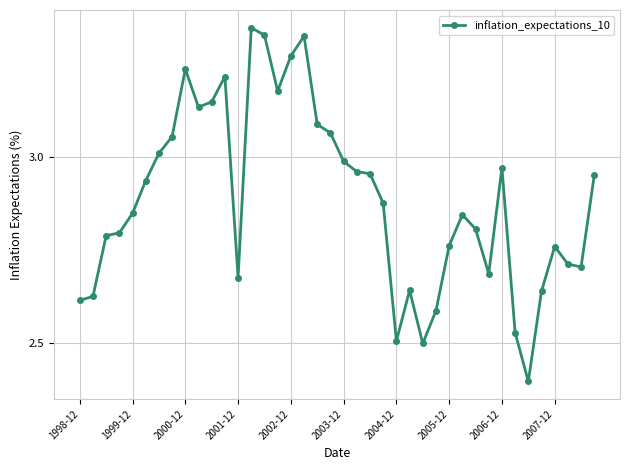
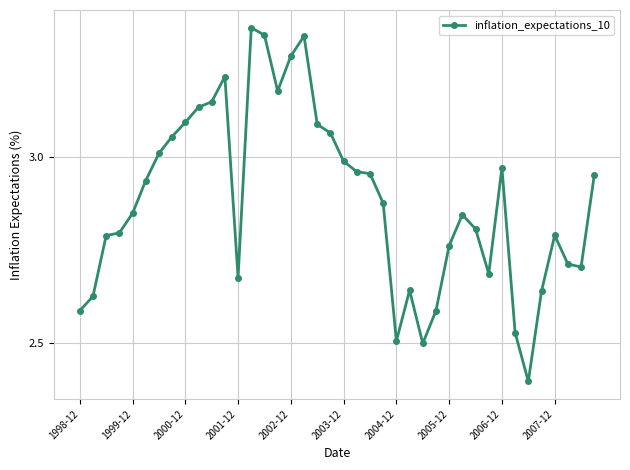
1998-12: 2.61 -> 2.59
2000-12: 3.24 -> 3.09
2007-12: 2.76 -> 2.79
